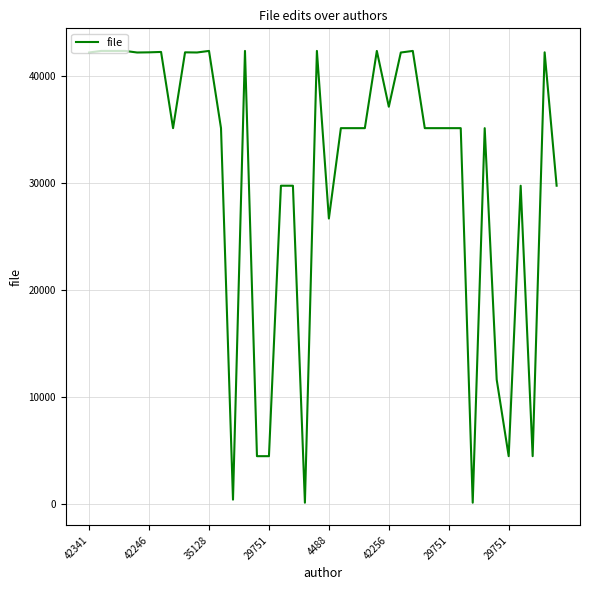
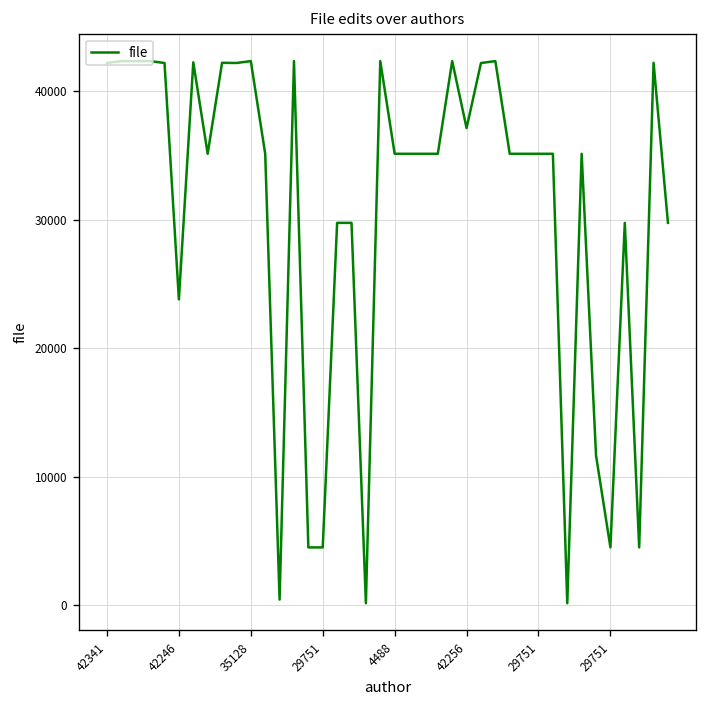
42246: 42200 -> 23800
4488: 26700 -> 35100
